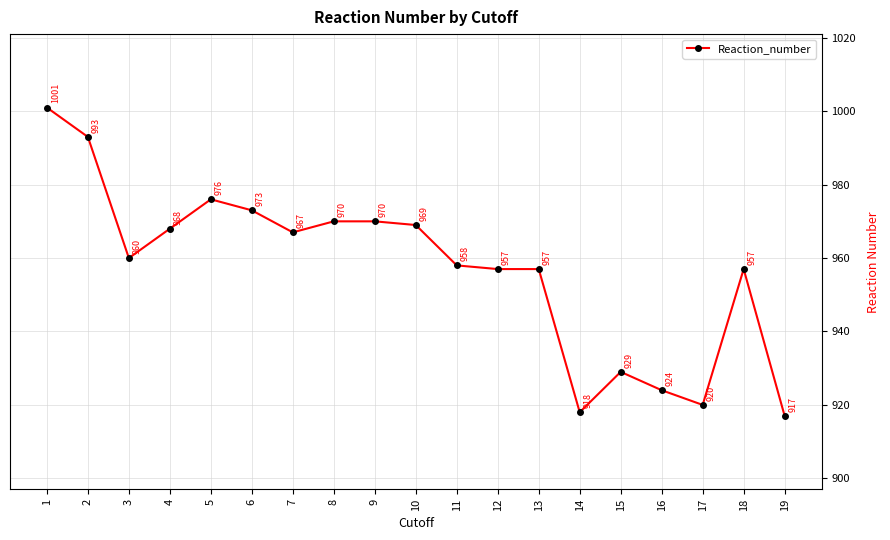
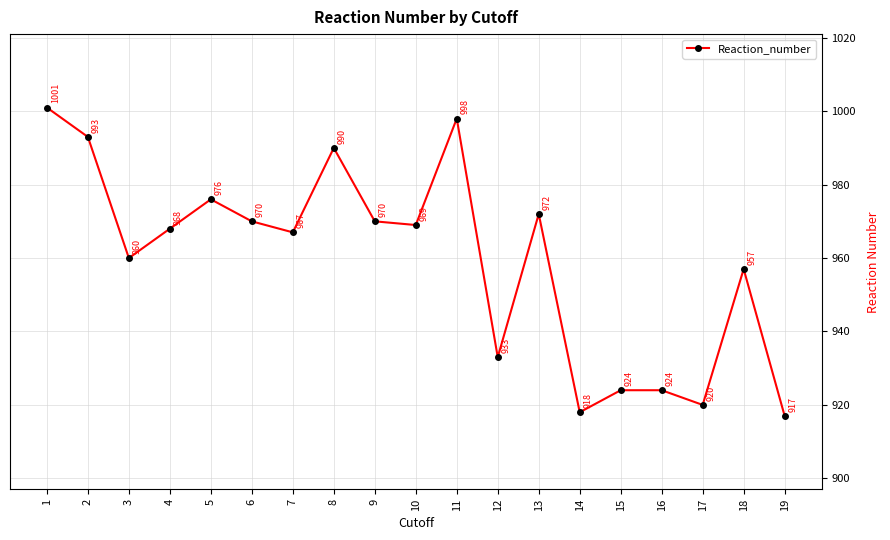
6: 973 -> 970
8: 970 -> 990
11: 958 -> 998
12: 957 -> 933
13: 957 -> 972
15: 929 -> 924
